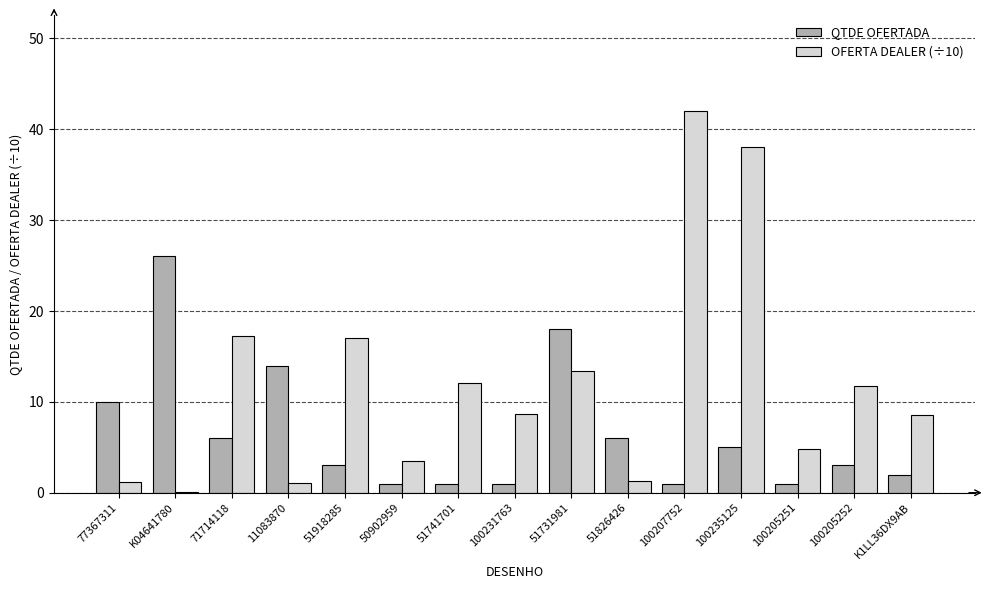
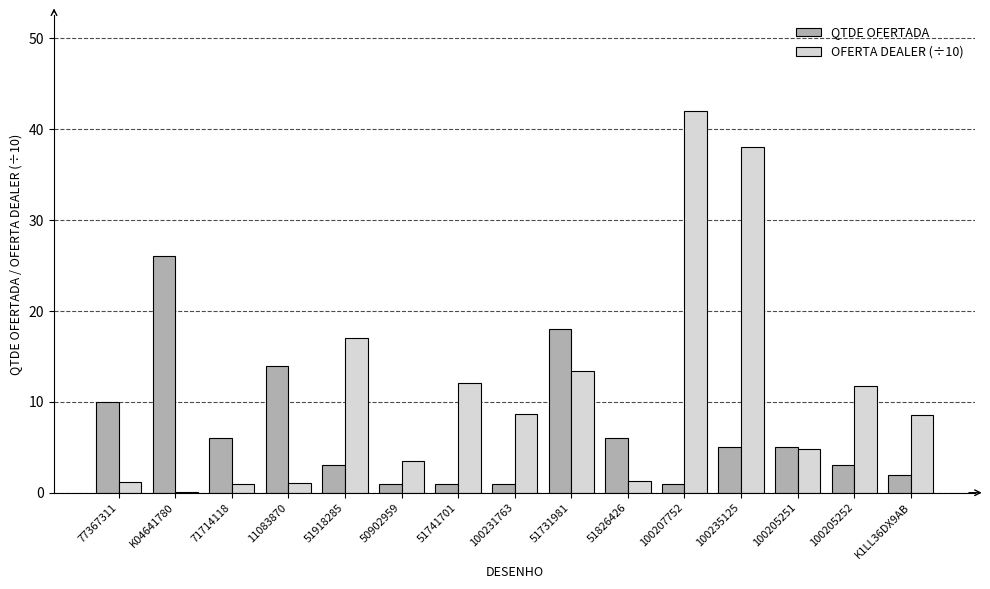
OFERTA DEALER (÷10), 71714118: 17 -> 1
QTDE OFERTADA, 100205251: 1 -> 5
